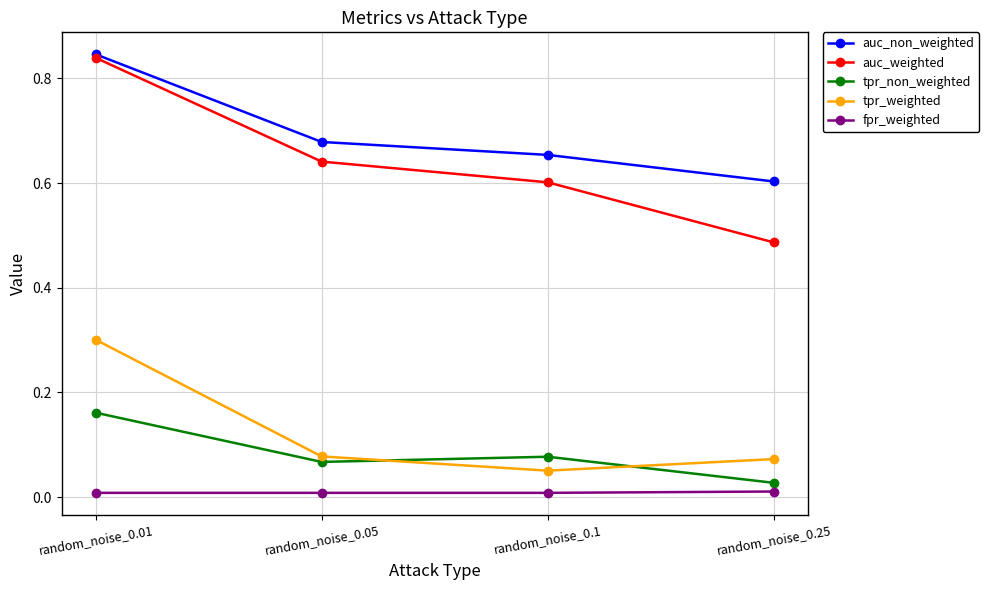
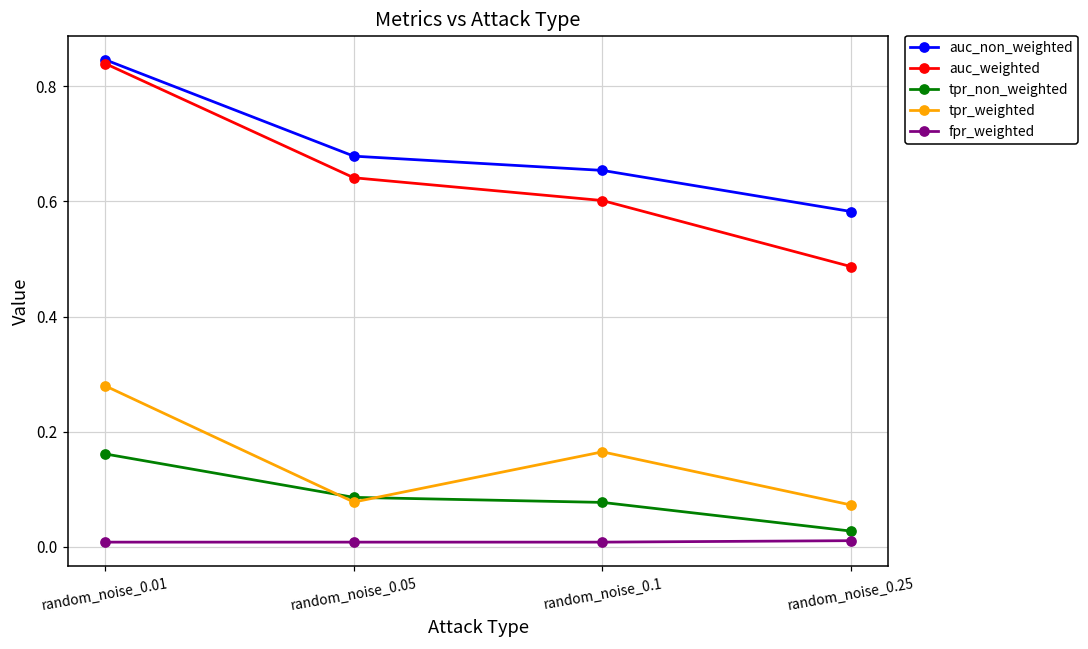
tpr_weighted, random_noise_0.01: 0.30 -> 0.28
tpr_non_weighted, random_noise_0.05: 0.07 -> 0.09
tpr_weighted, random_noise_0.1: 0.05 -> 0.16
auc_non_weighted, random_noise_0.25: 0.60 -> 0.58
